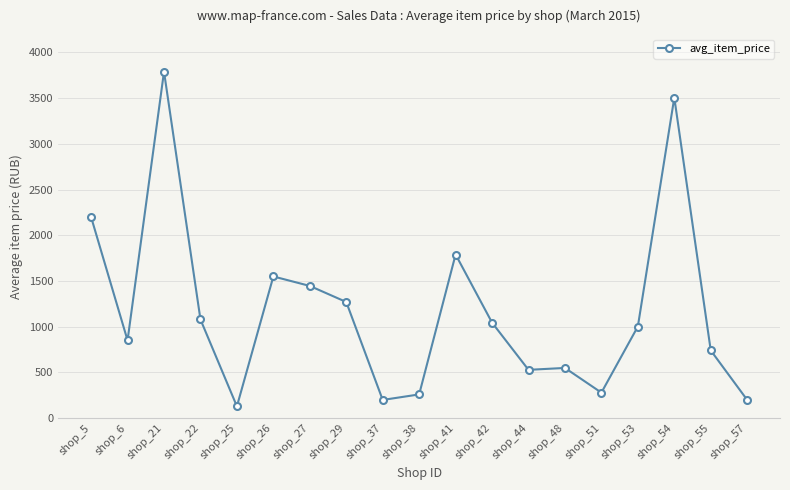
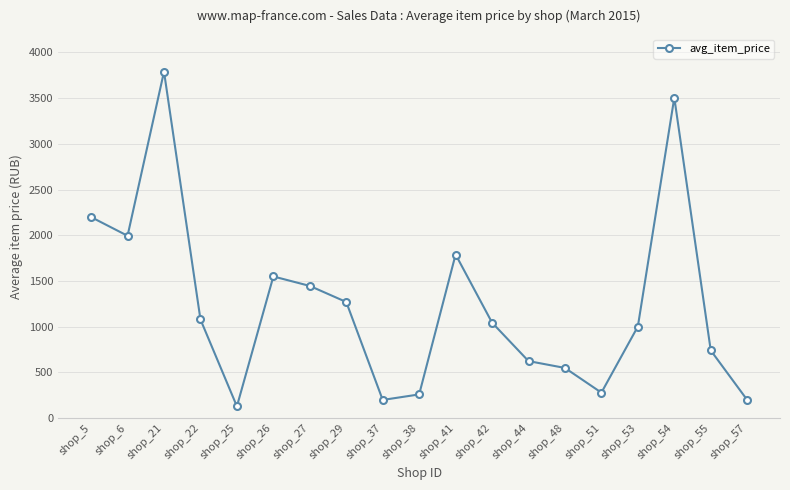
shop_6: 900 -> 2000
shop_44: 500 -> 600
